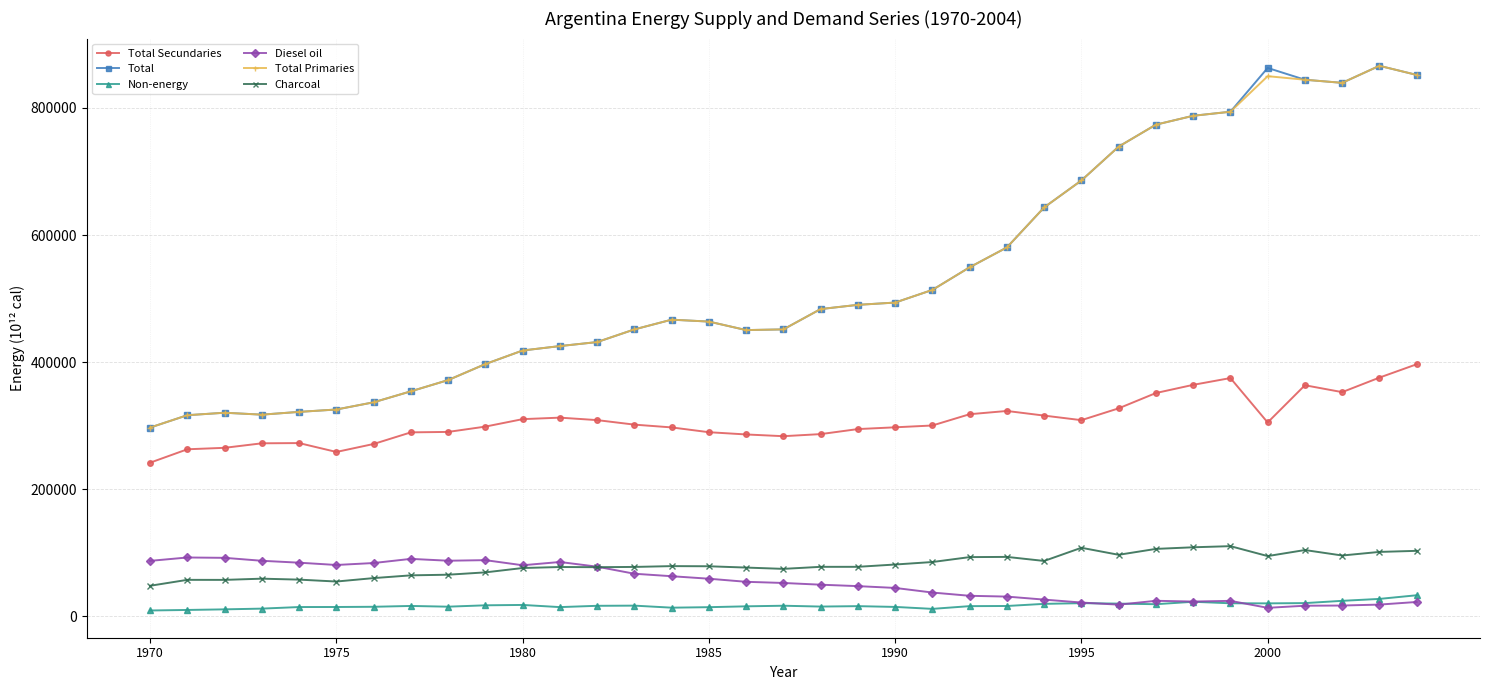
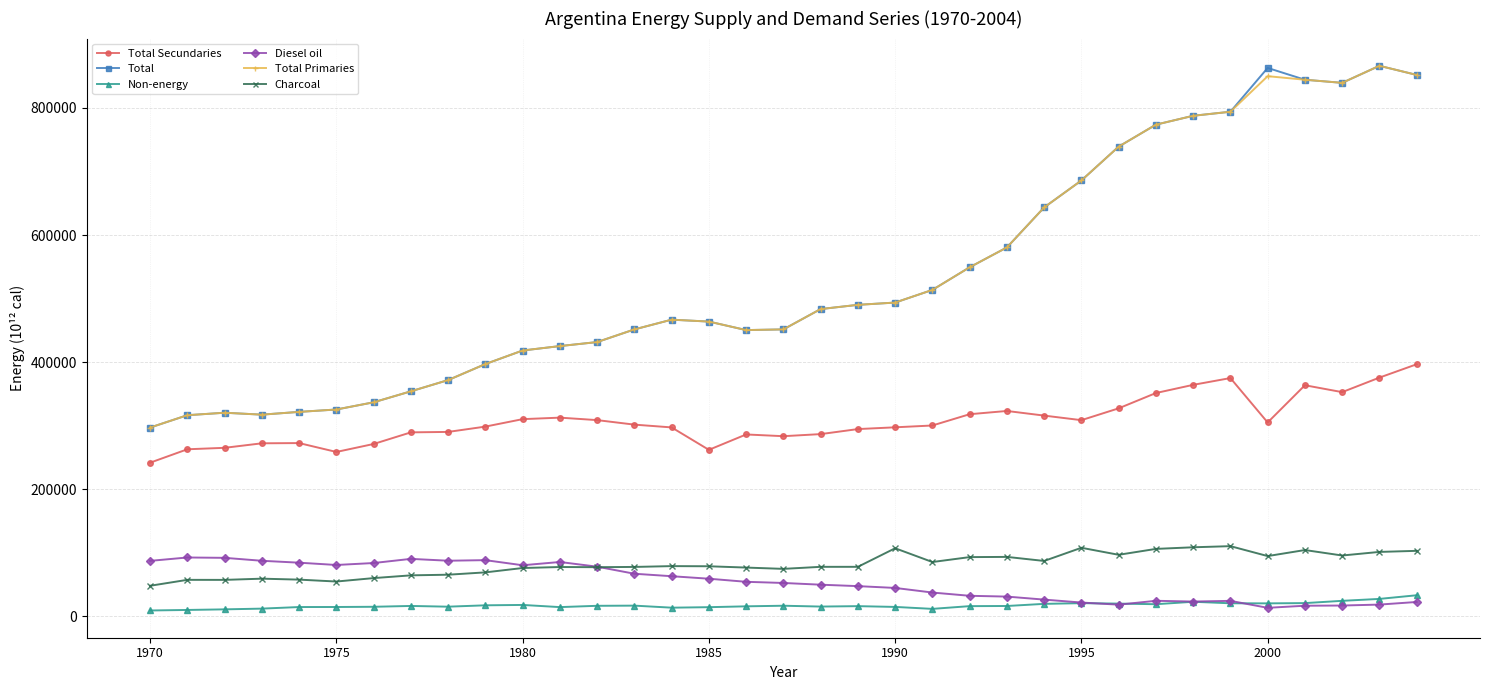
Total Secundaries, 1985: 290000 -> 260000
Charcoal, 1990: 80000 -> 110000
